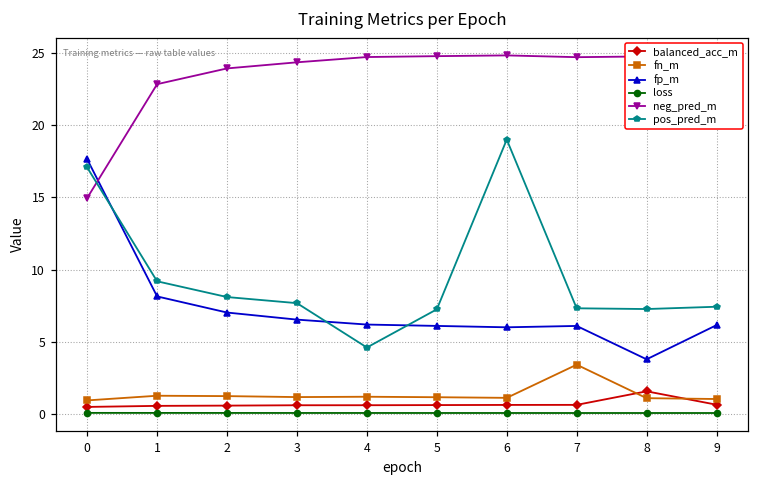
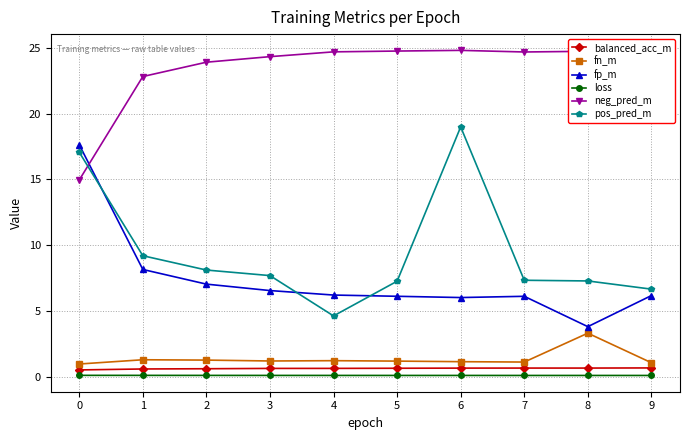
fn_m, 7: 3.4 -> 1.1
balanced_acc_m, 8: 1.6 -> 0.6
fn_m, 8: 1.1 -> 3.3
pos_pred_m, 9: 7.4 -> 6.6
